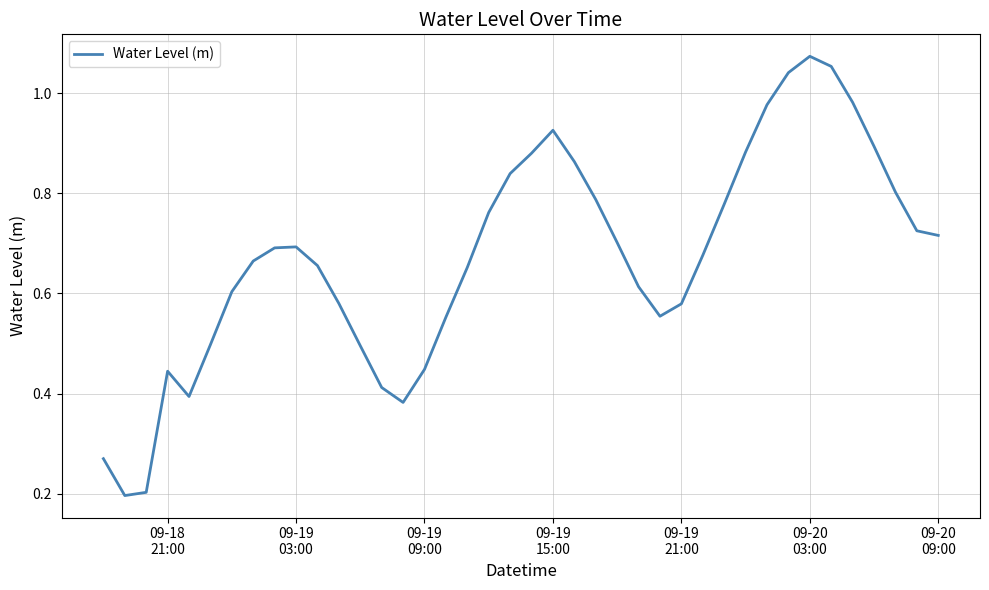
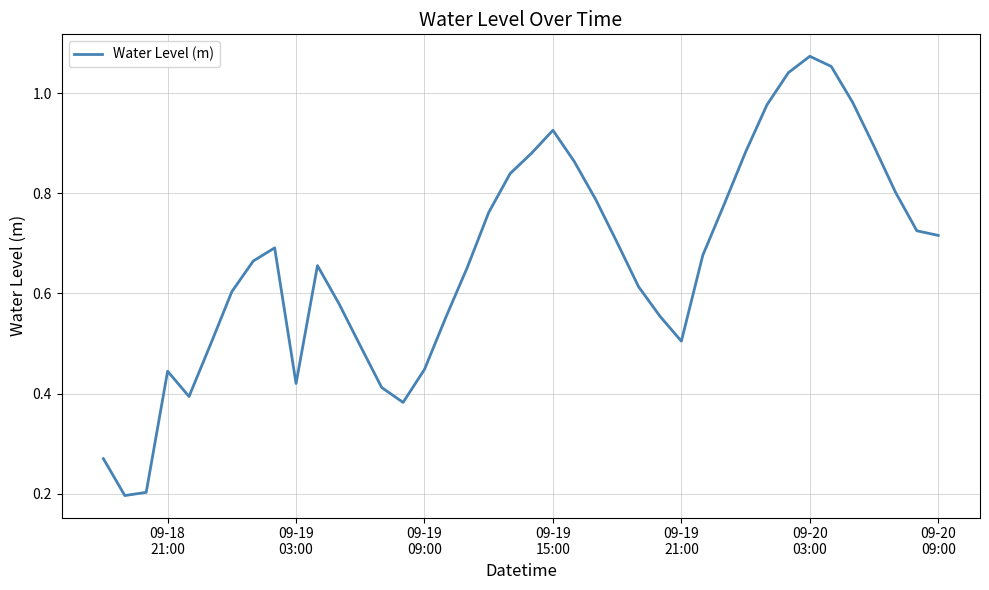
09-19 03:00: 0.69 -> 0.42
09-19 21:00: 0.58 -> 0.50
